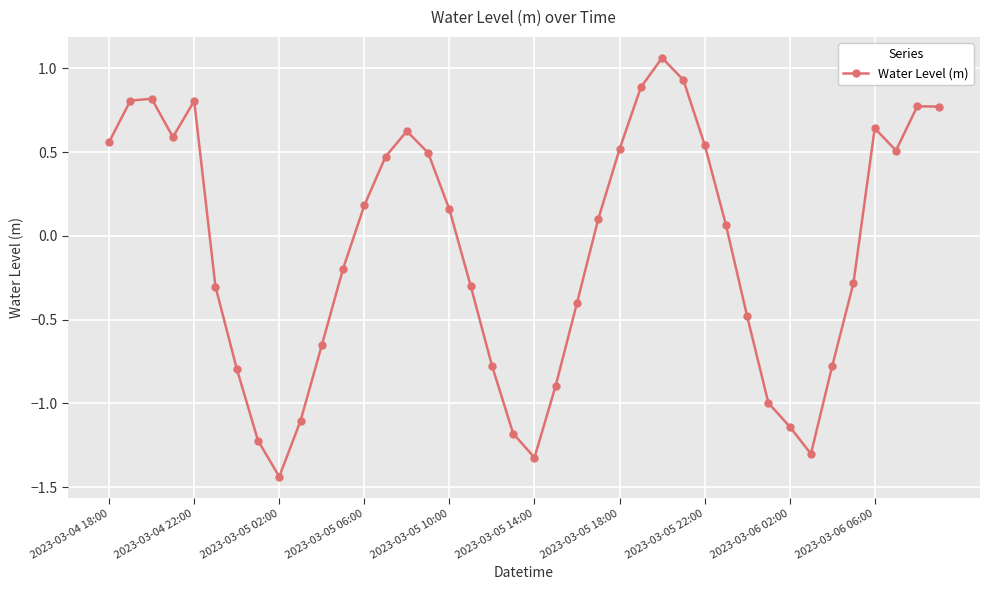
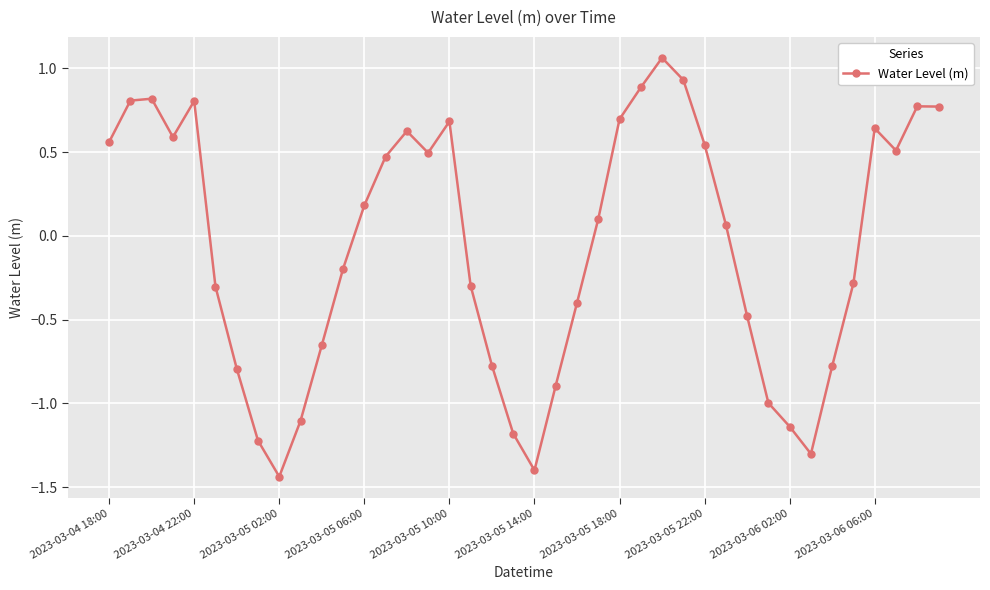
2023-03-05 10:00: 0.16 -> 0.68
2023-03-05 14:00: -1.32 -> -1.40
2023-03-05 18:00: 0.52 -> 0.70
